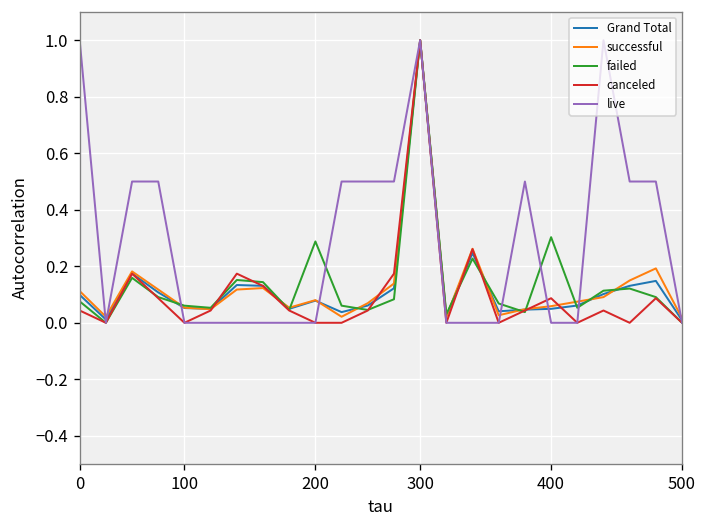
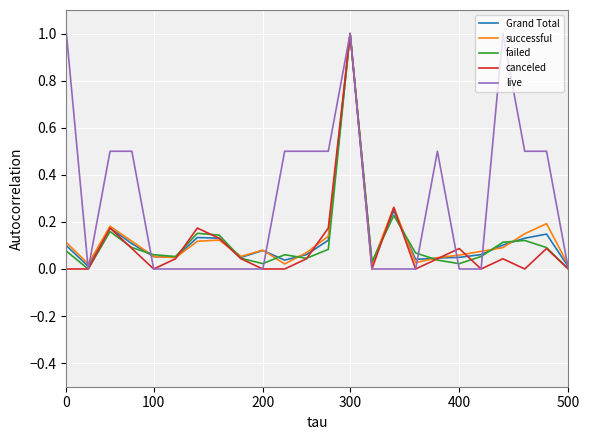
canceled, 0: 0.04 -> 0.00
failed, 200: 0.29 -> 0.02
failed, 400: 0.30 -> 0.02
